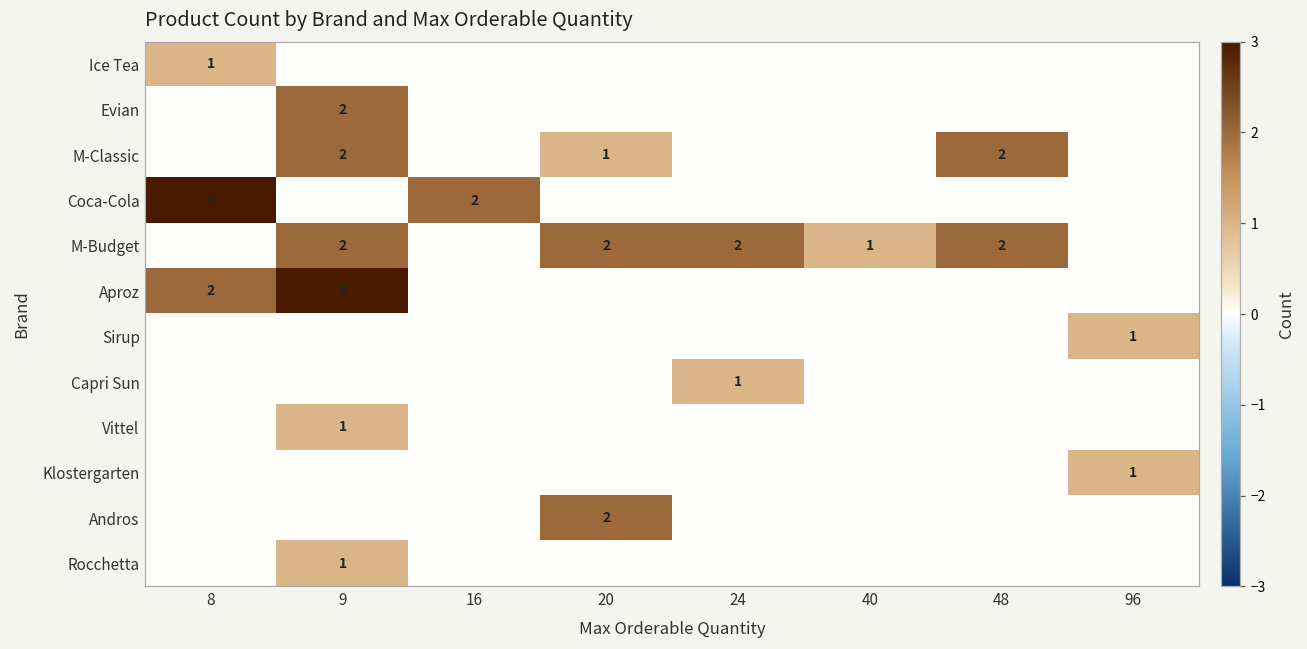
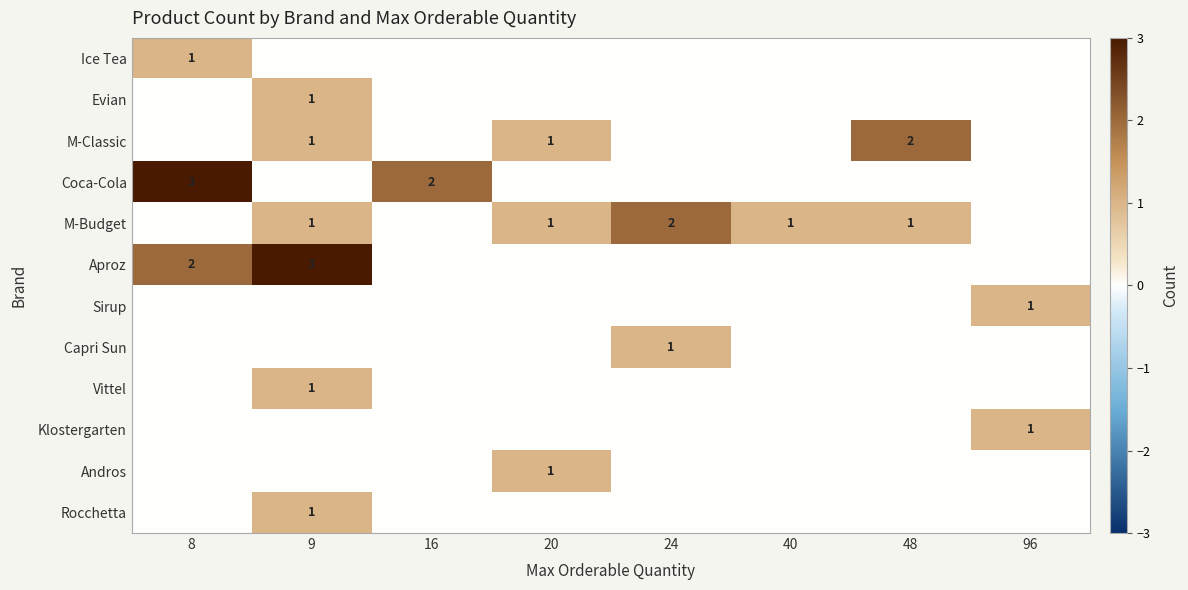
Evian, 9: 2 -> 1
M-Classic, 9: 2 -> 1
M-Budget, 9: 2 -> 1
M-Budget, 20: 2 -> 1
M-Budget, 48: 2 -> 1
Andros, 20: 2 -> 1
